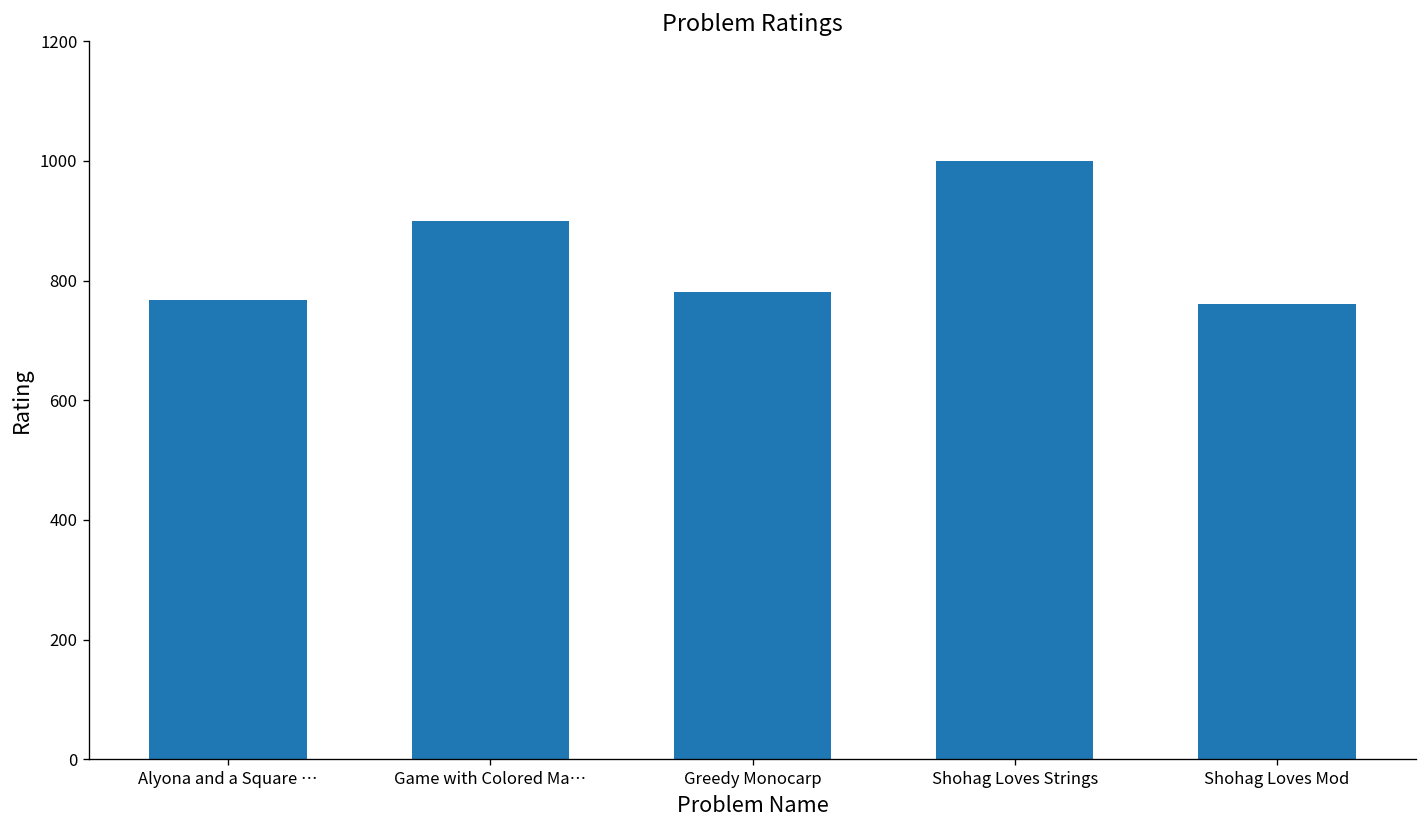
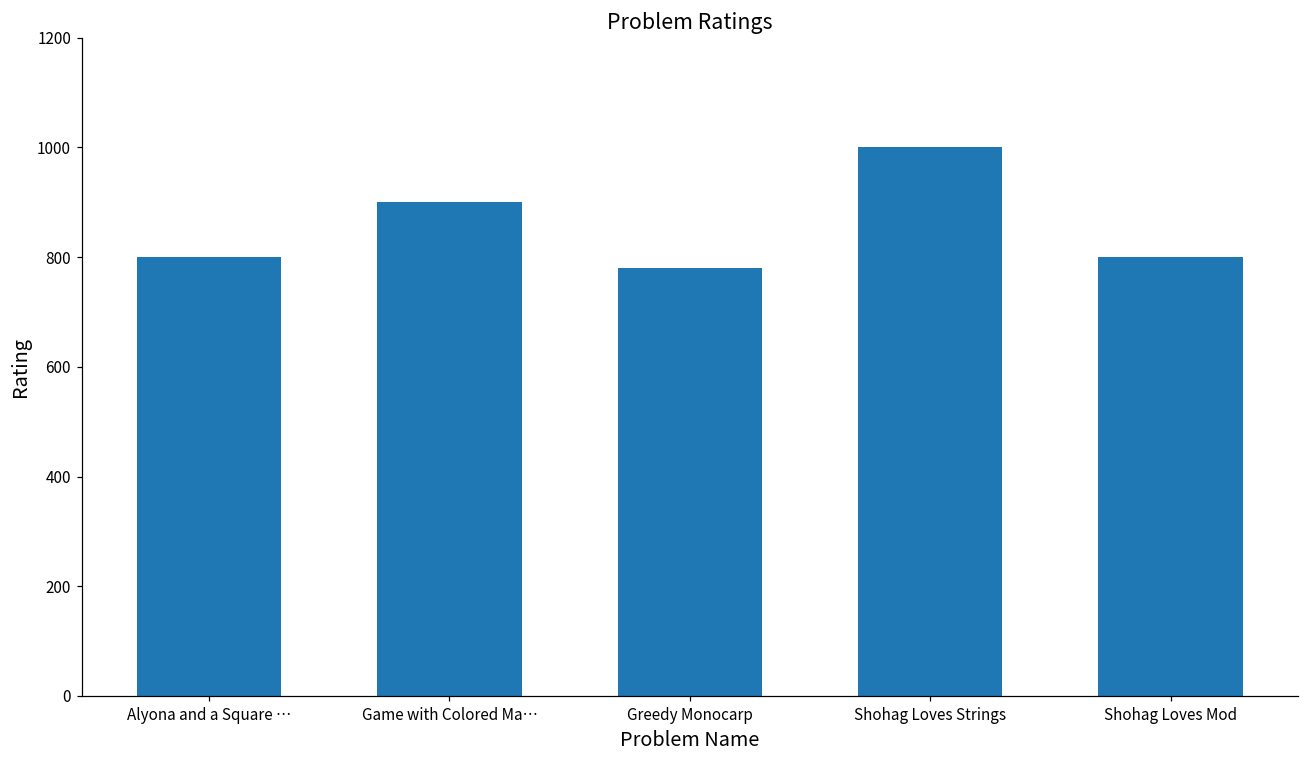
Alyona and a Square …: 770 -> 800
Shohag Loves Mod: 760 -> 800
